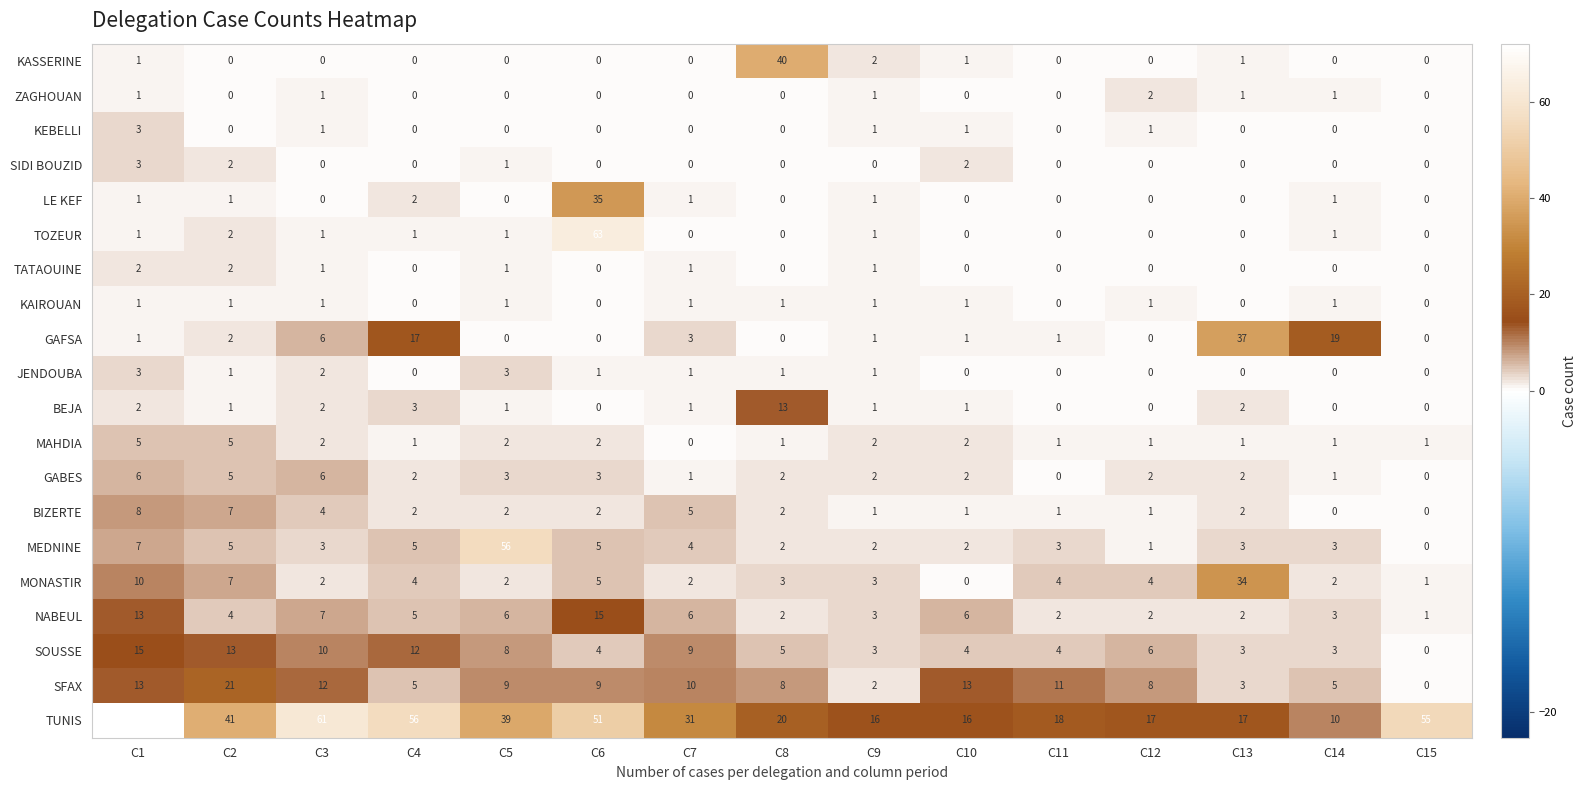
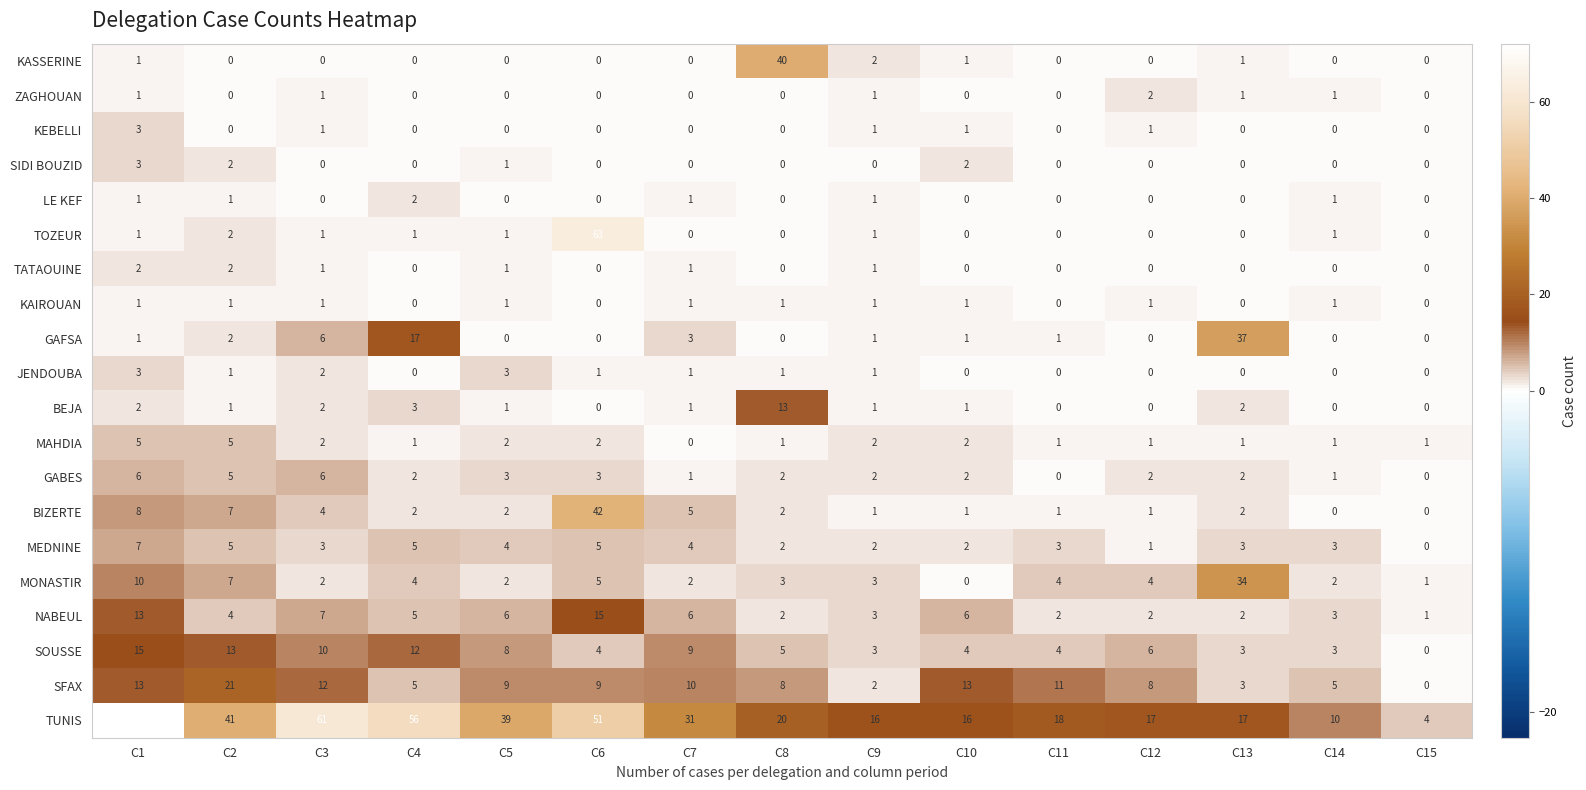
LE KEF, C6: 35 -> 0
GAFSA, C14: 19 -> 0
BIZERTE, C6: 2 -> 42
MEDNINE, C5: 56 -> 4
TUNIS, C15: 55 -> 4
